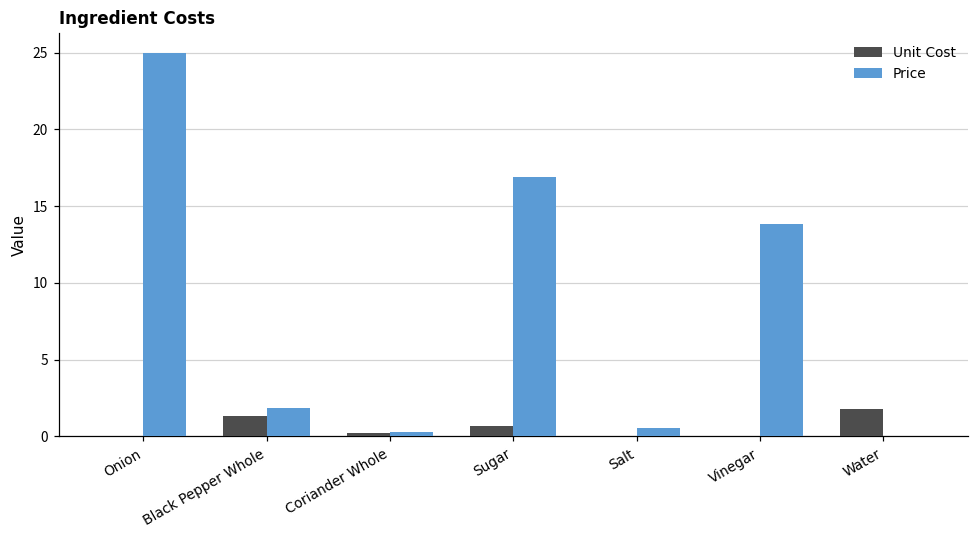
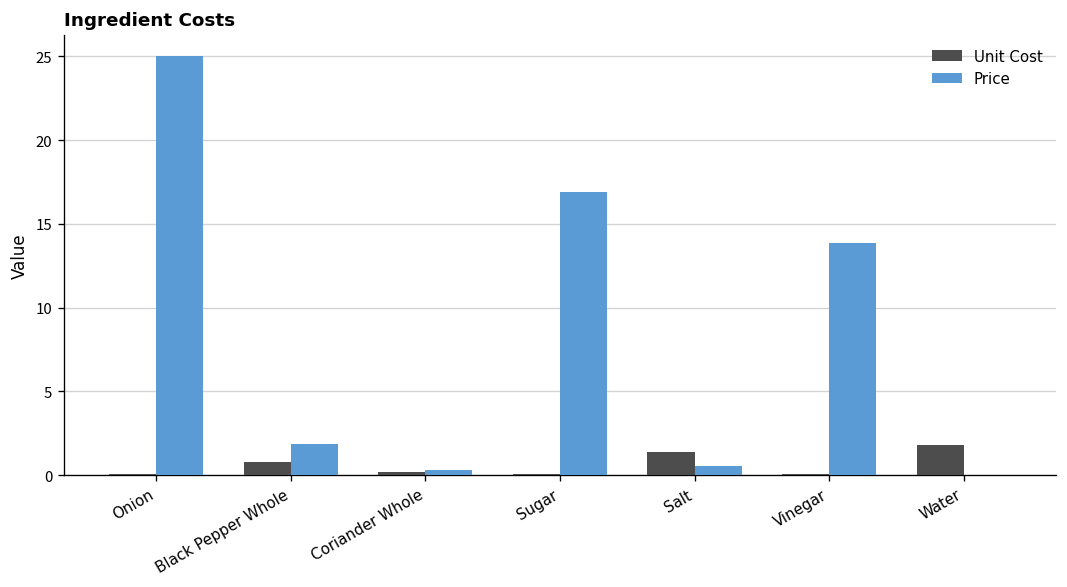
Unit Cost, Black Pepper Whole: 1.4 -> 0.8
Unit Cost, Sugar: 0.6 -> 0.0
Unit Cost, Salt: 0.0 -> 1.4
